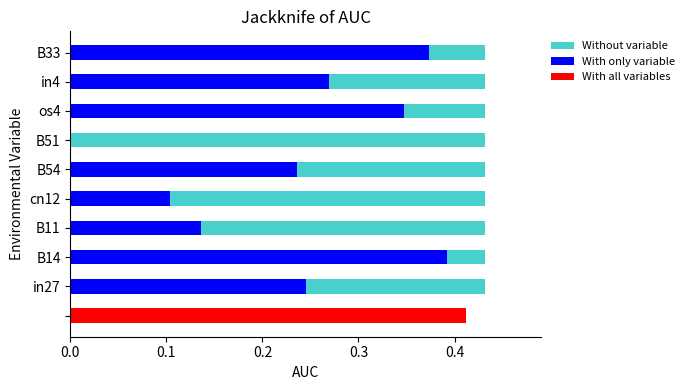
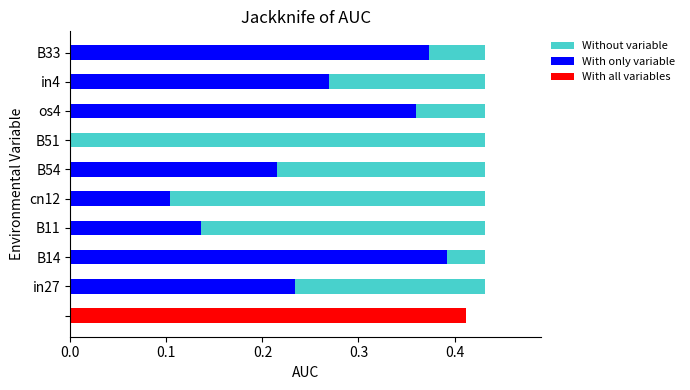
With only variable, os4: 0.35 -> 0.36
With only variable, B54: 0.24 -> 0.22
With only variable, in27: 0.24 -> 0.23
